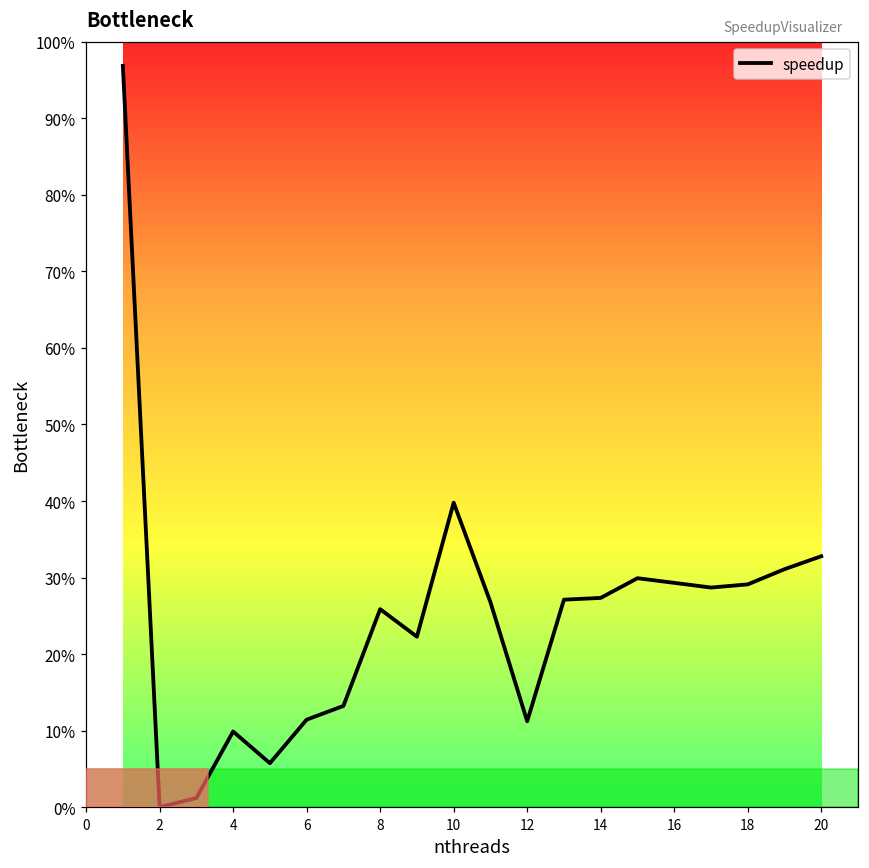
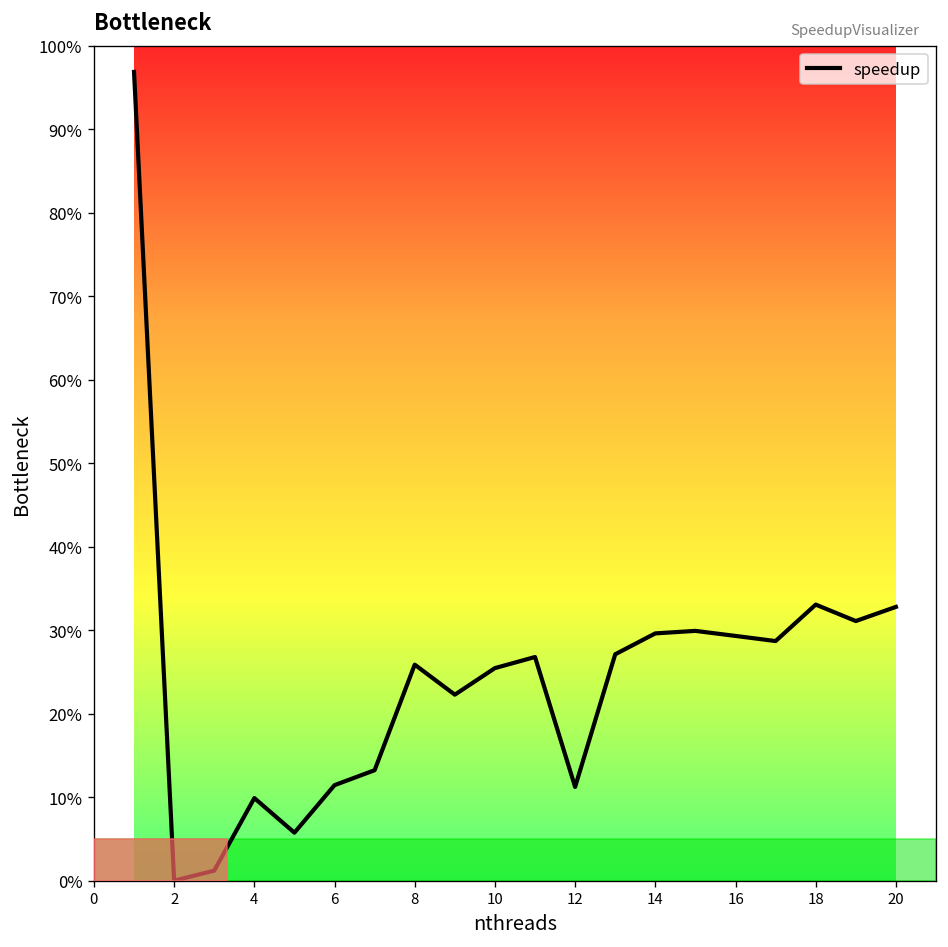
10: 40% -> 25%
14: 27% -> 30%
18: 29% -> 33%
